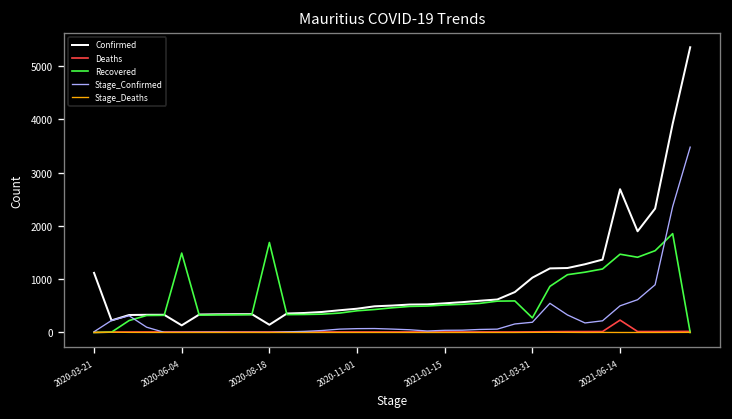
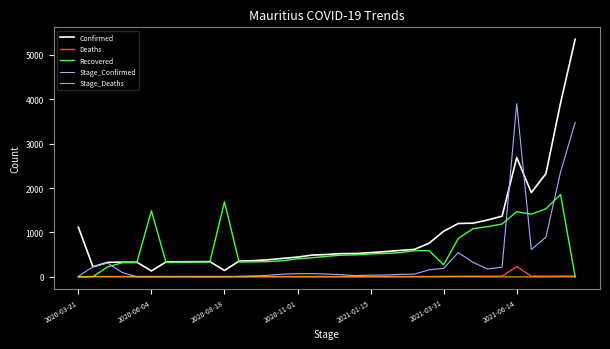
Stage_Confirmed, 2021-06-14: 500 -> 3900
